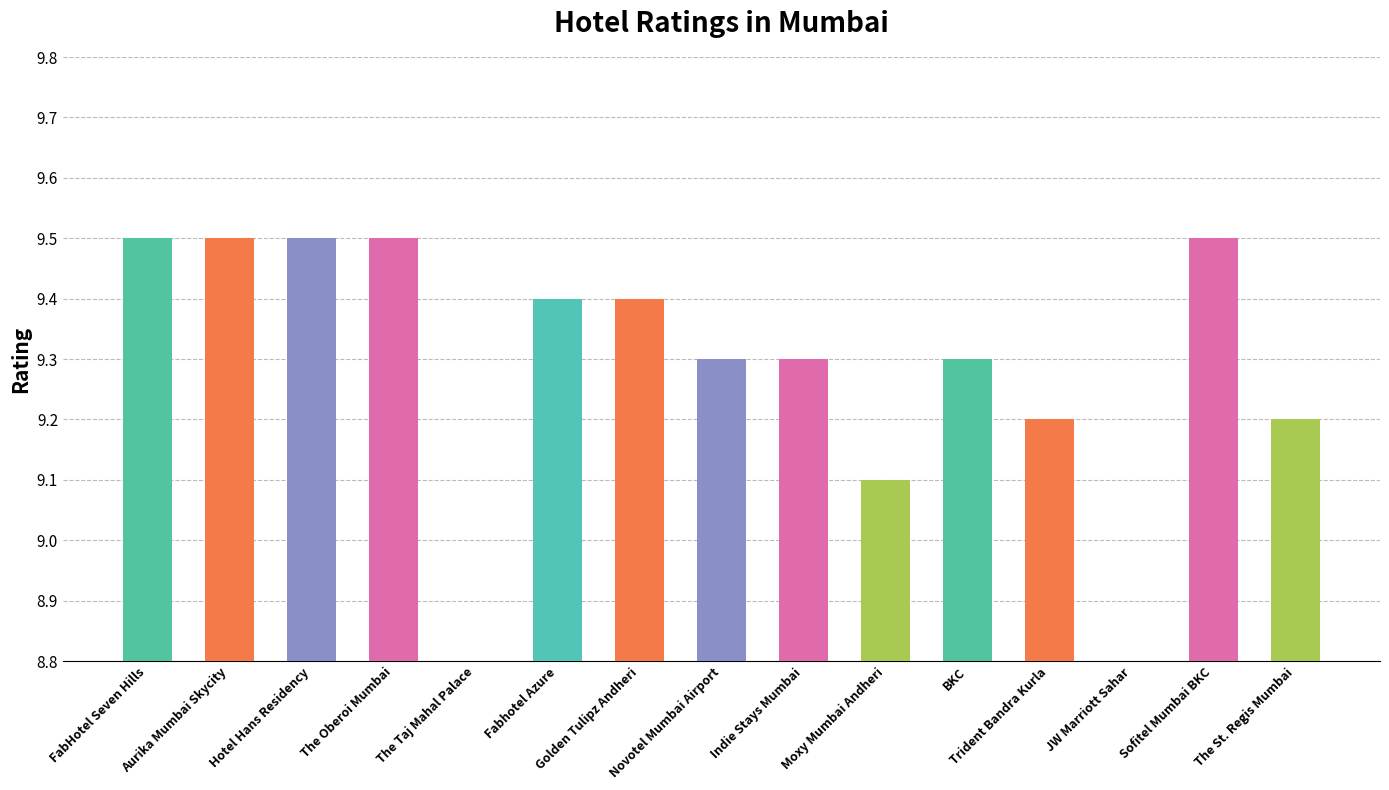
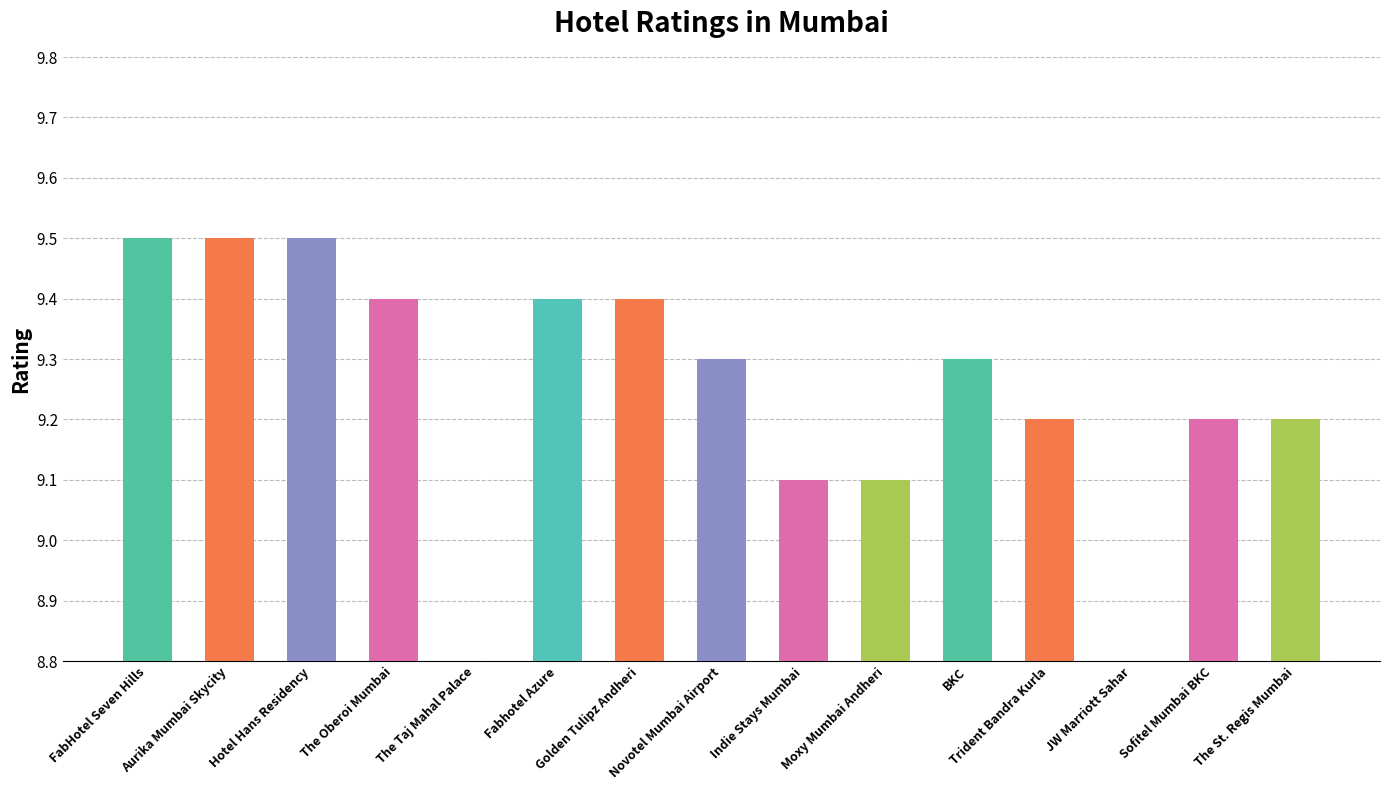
The Oberoi Mumbai: 9.5 -> 9.4
Indie Stays Mumbai: 9.3 -> 9.1
Sofitel Mumbai BKC: 9.5 -> 9.2
